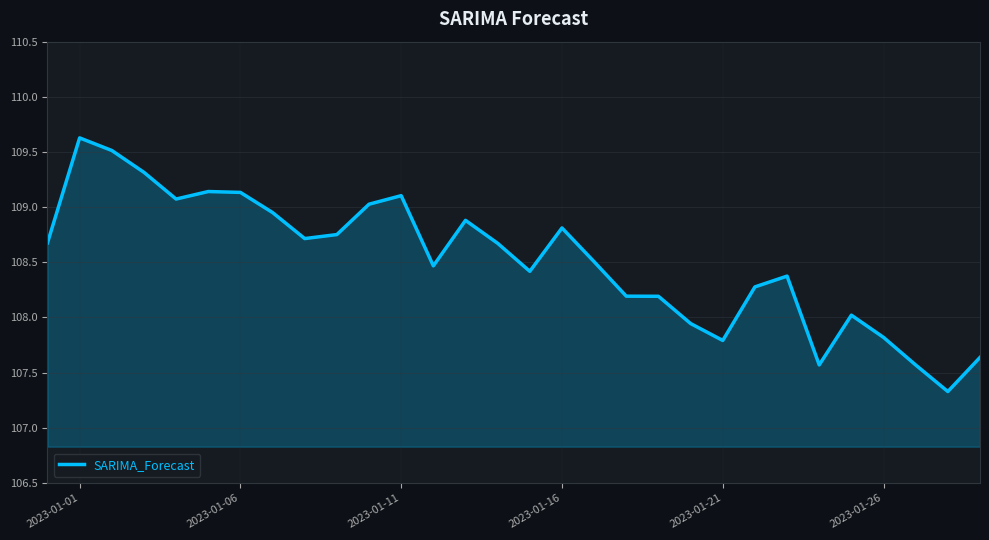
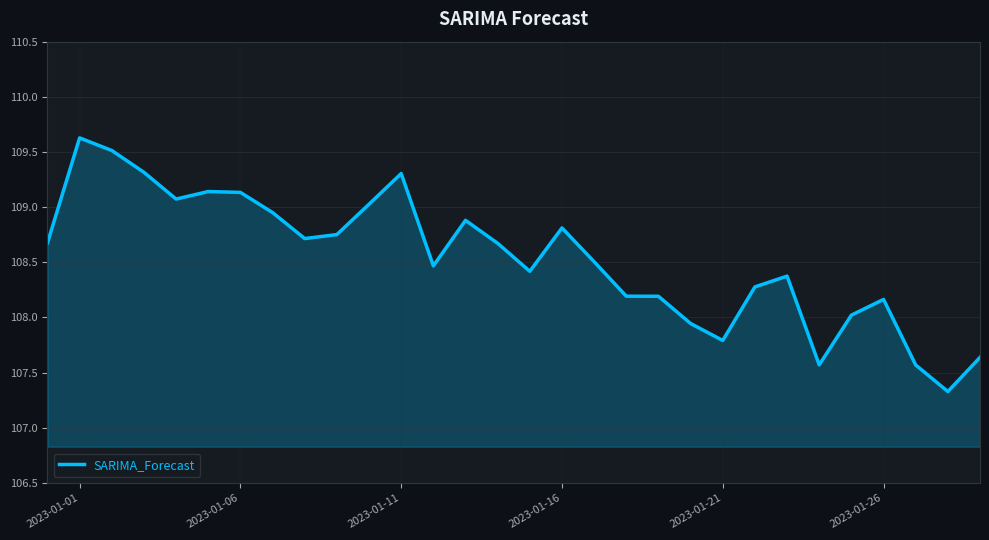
2023-01-11: 109.10 -> 109.30
2023-01-26: 107.82 -> 108.16
